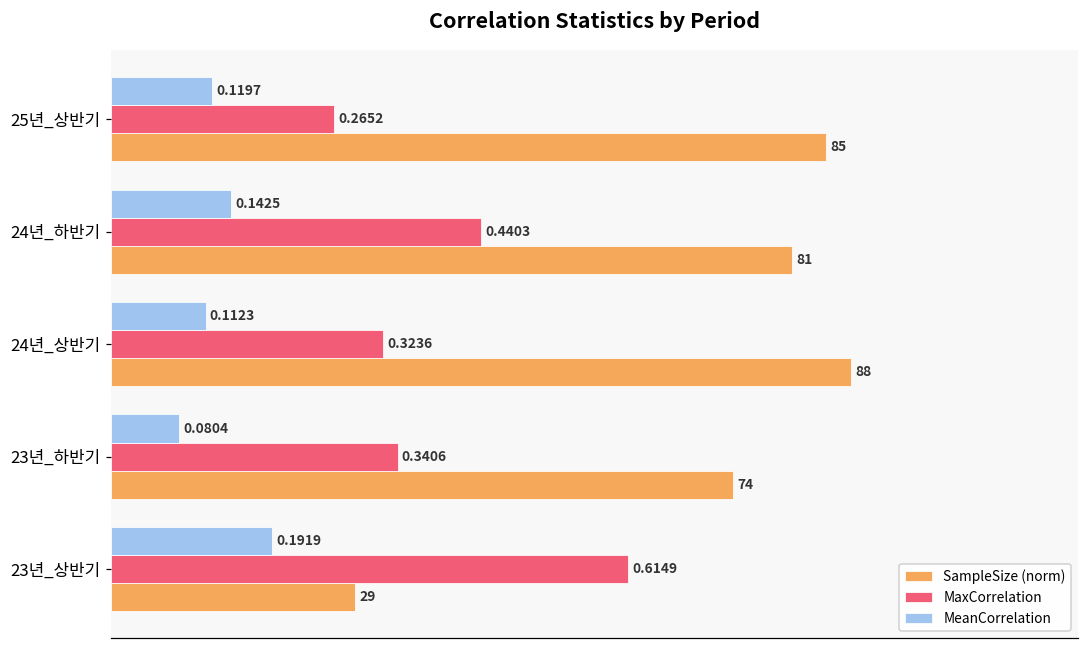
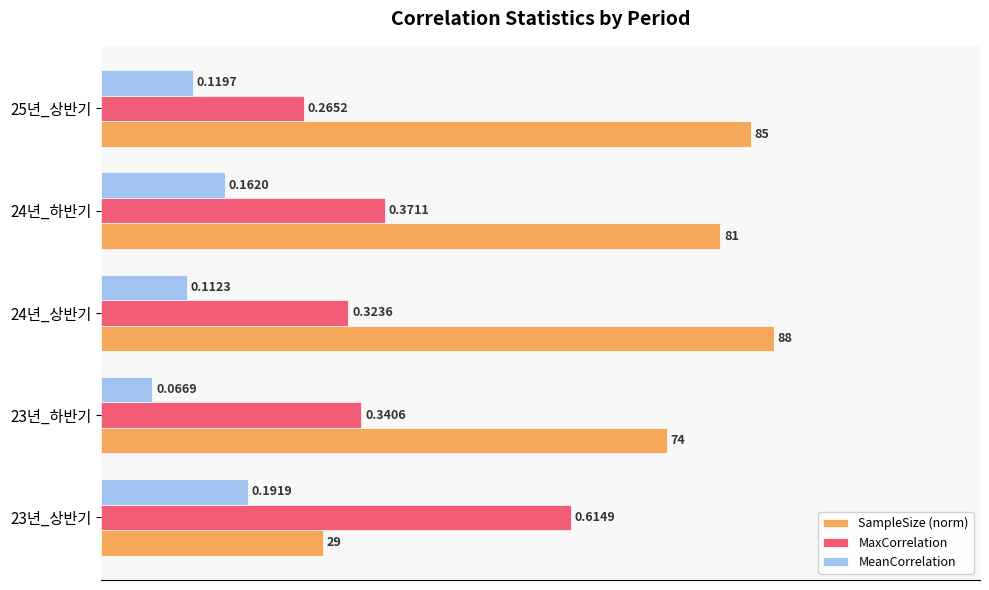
MeanCorrelation, 24년_하반기: 0.1425 -> 0.1620
MaxCorrelation, 24년_하반기: 0.4403 -> 0.3711
MeanCorrelation, 23년_하반기: 0.0804 -> 0.0669
